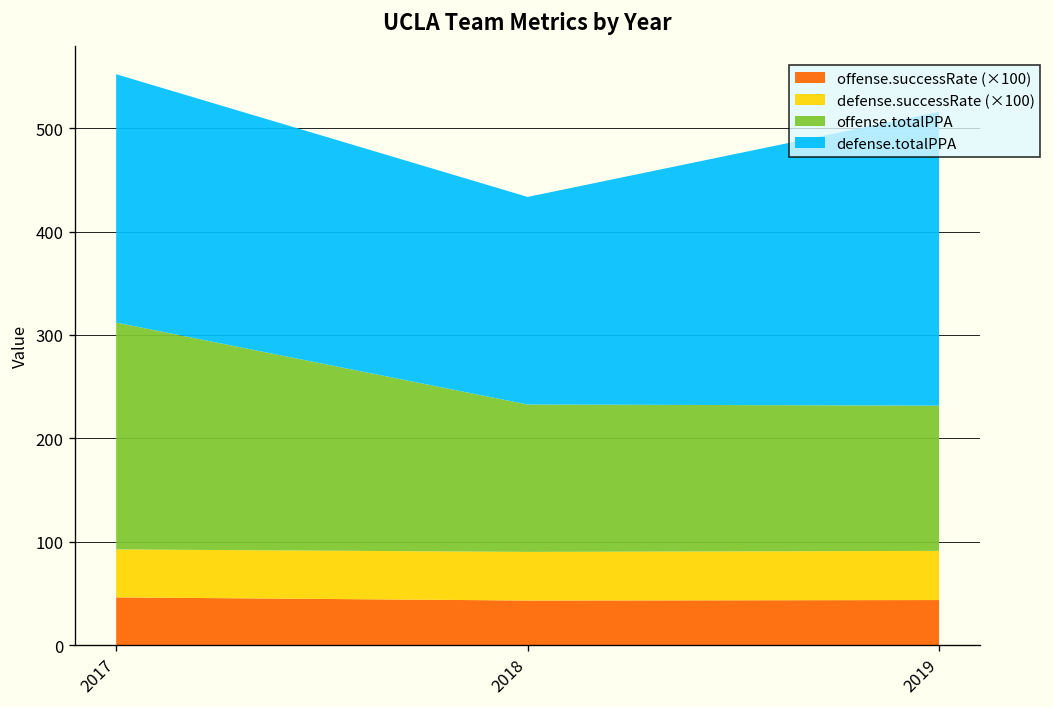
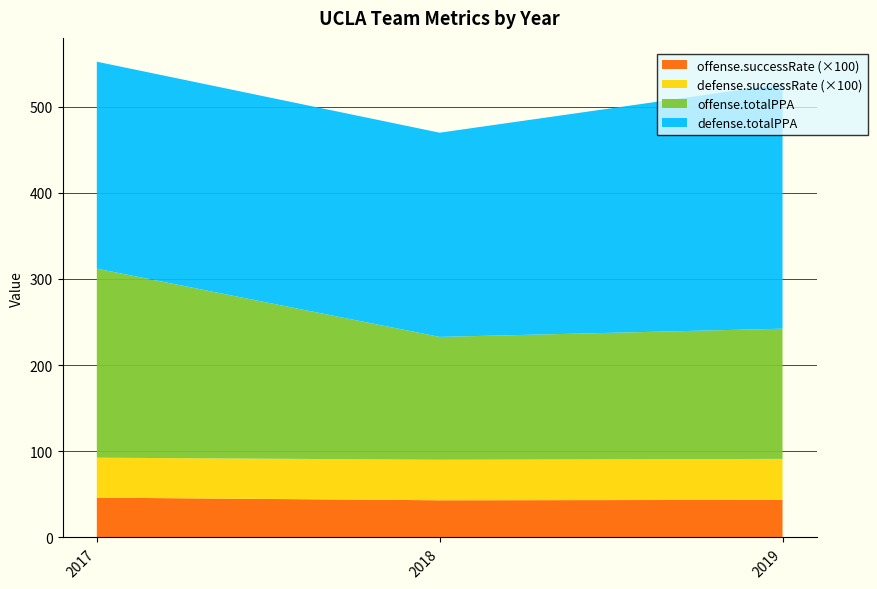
defense.totalPPA, 2018: 200 -> 240
offense.totalPPA, 2019: 140 -> 150
